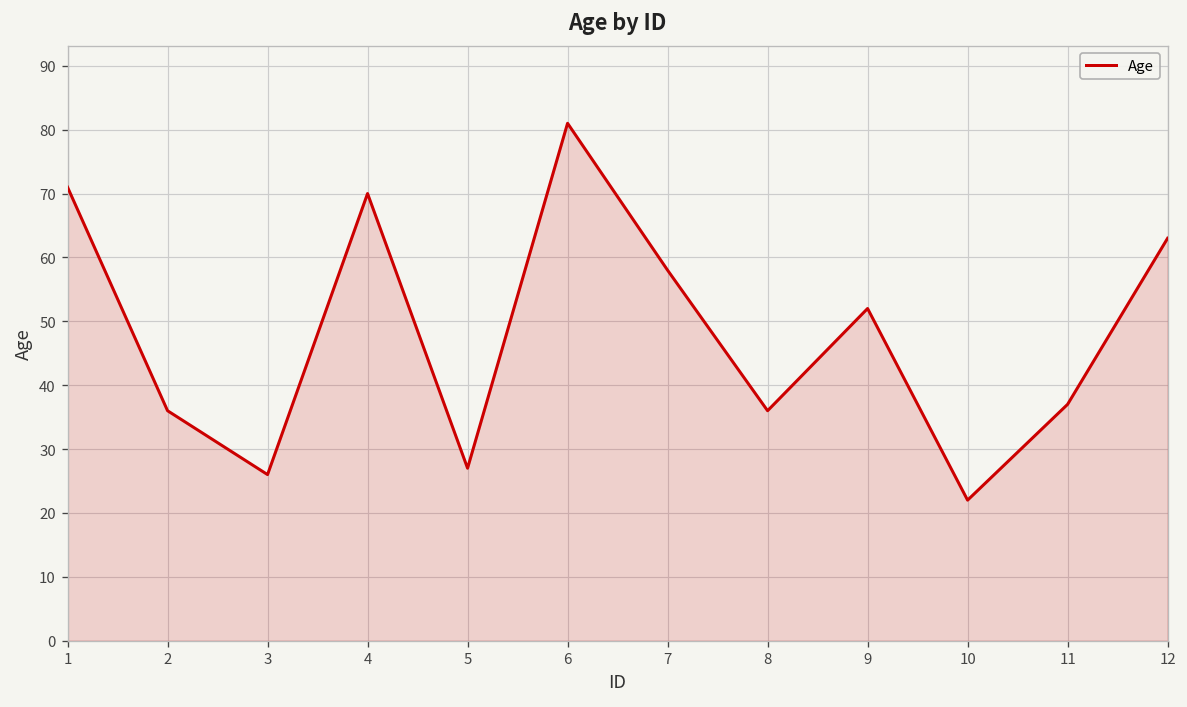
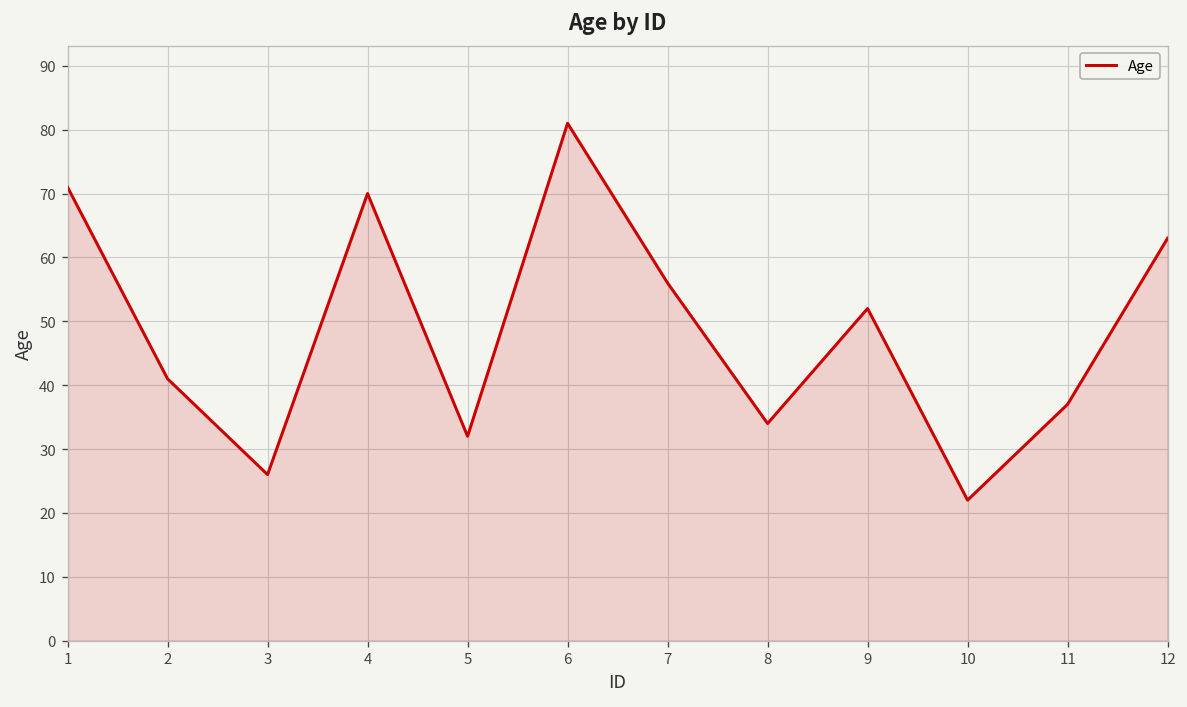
2: 36 -> 41
5: 27 -> 32
7: 58 -> 56
8: 36 -> 34
